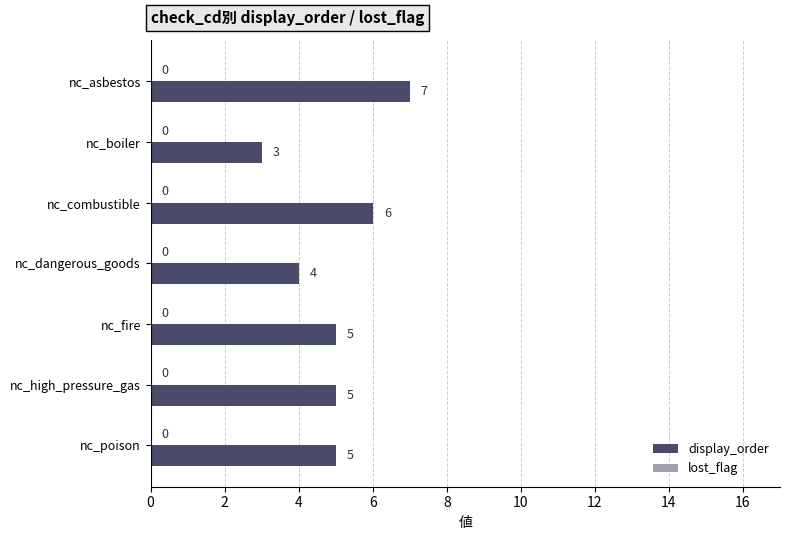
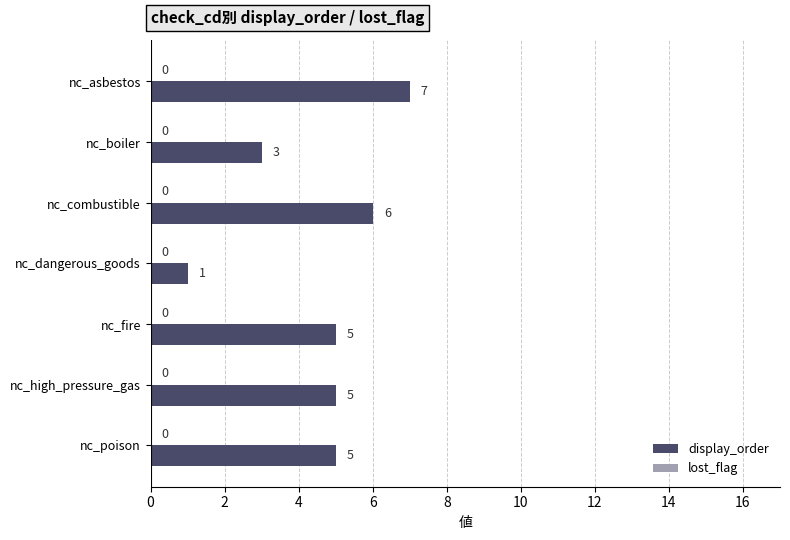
display_order, nc_dangerous_goods: 4 -> 1
